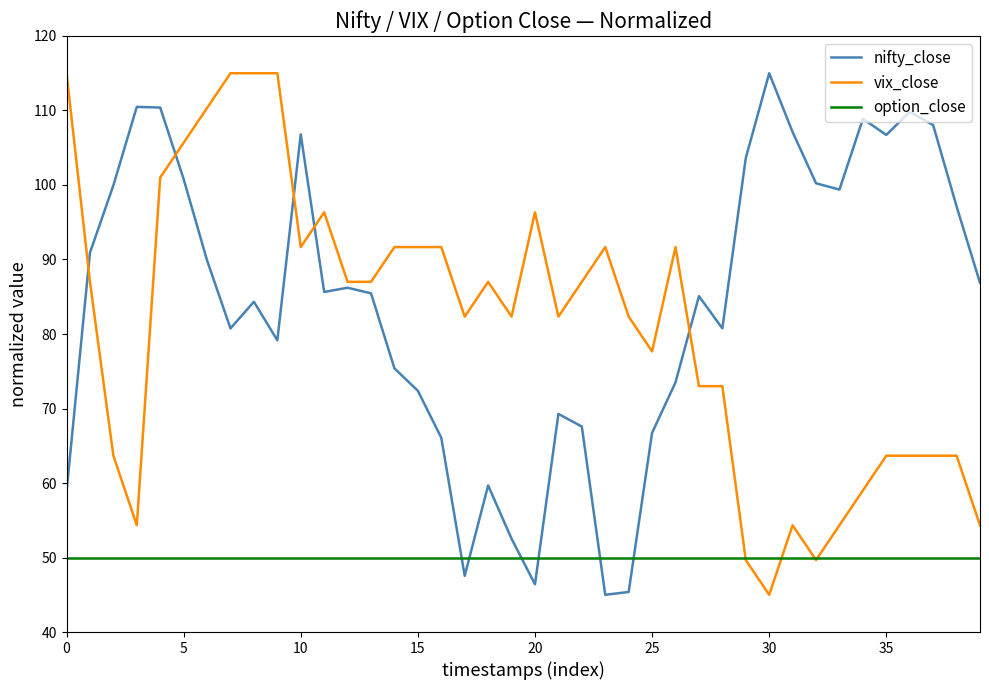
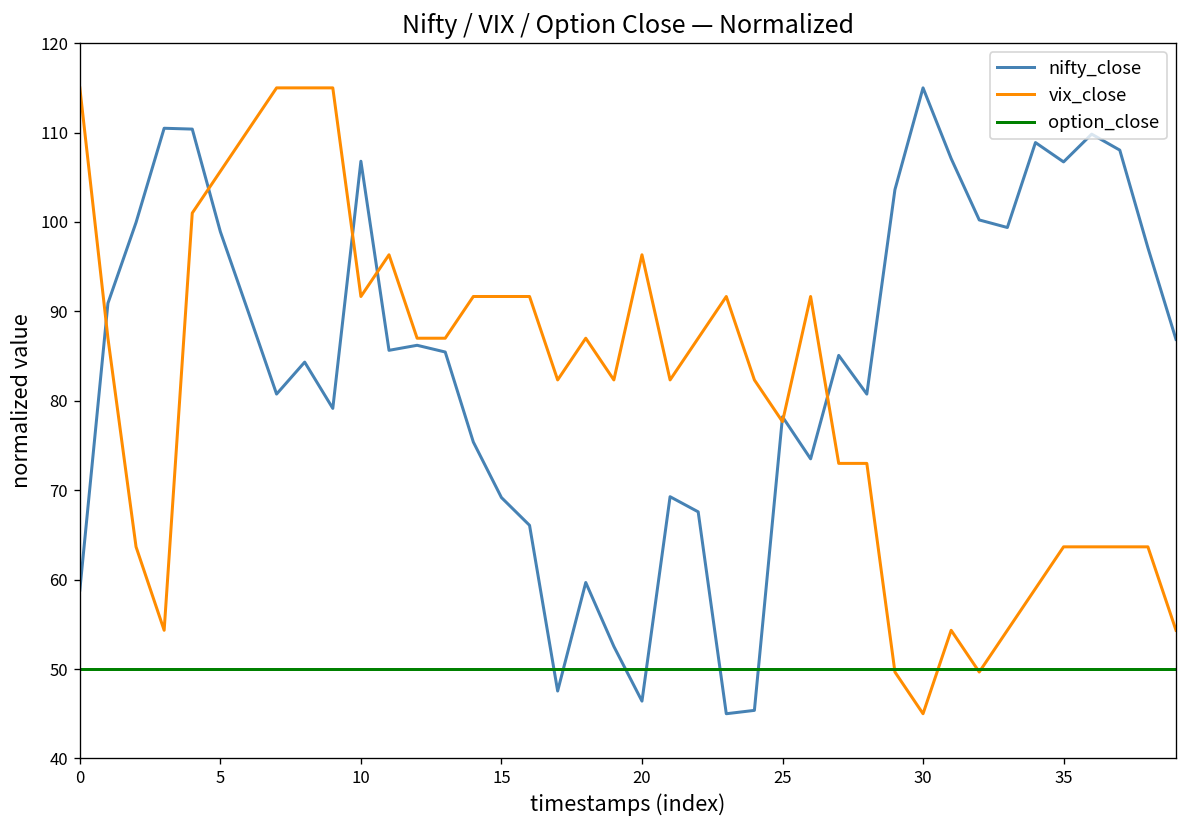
nifty_close, 5: 101 -> 99
nifty_close, 15: 72 -> 69
nifty_close, 25: 67 -> 78
